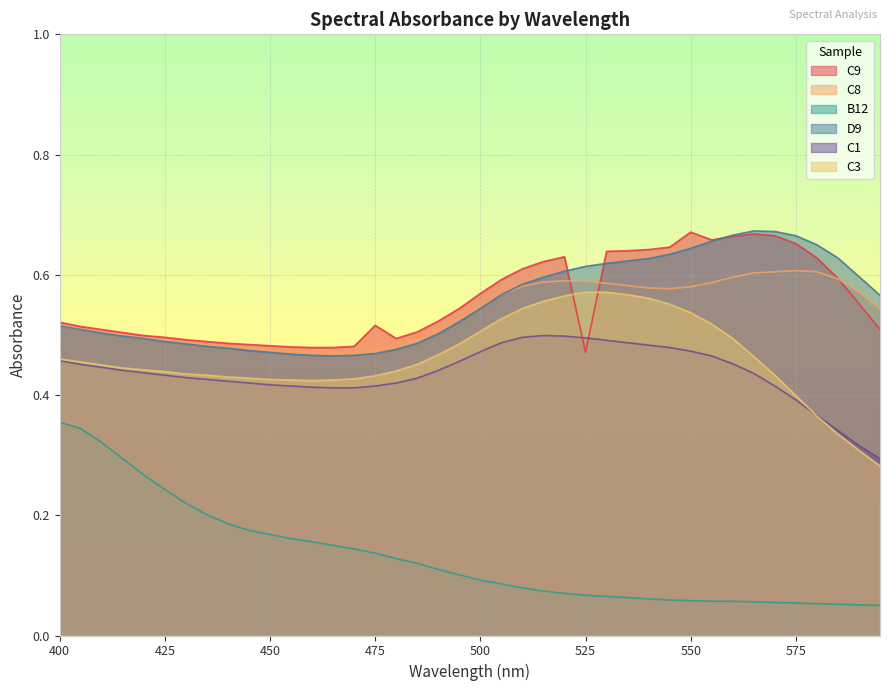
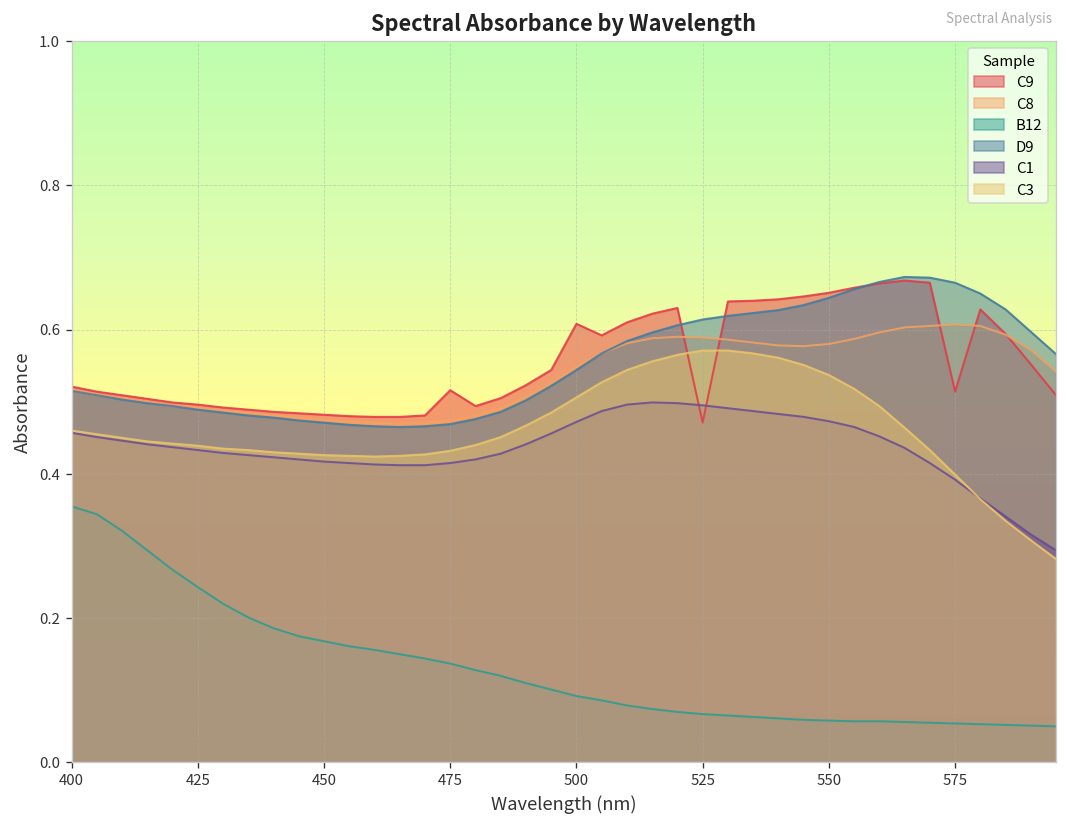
C9, 500: 0.57 -> 0.61
C9, 550: 0.67 -> 0.65
C9, 575: 0.65 -> 0.51
